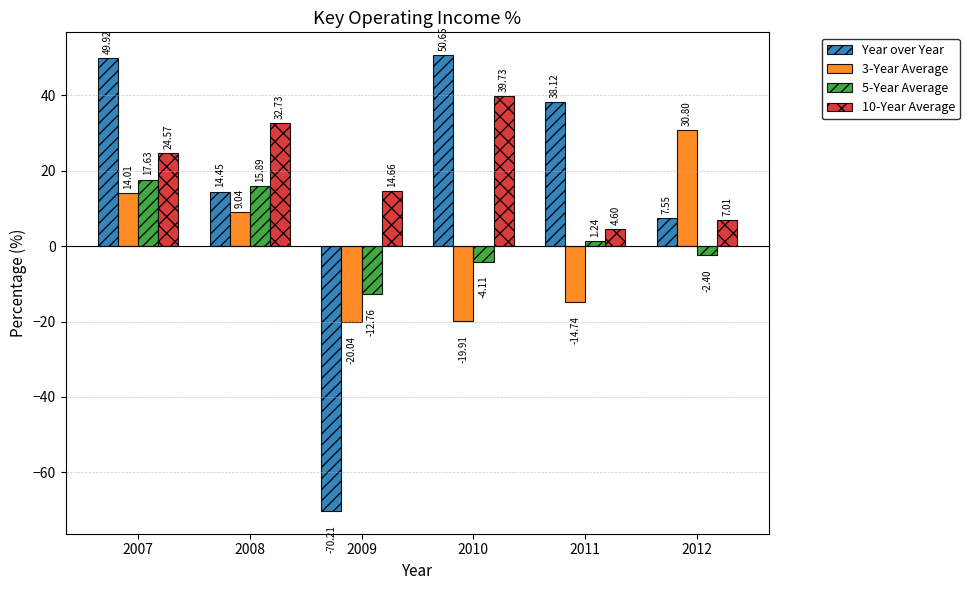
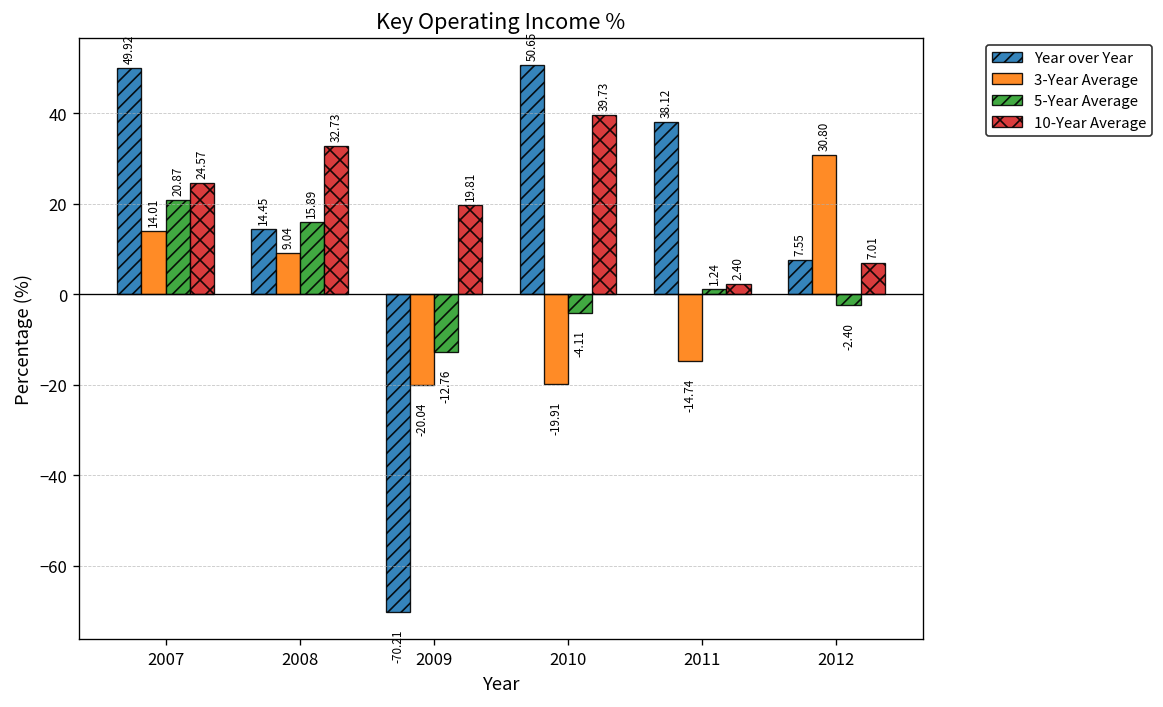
5-Year Average, 2007: 17.63 -> 20.87
10-Year Average, 2009: 14.66 -> 19.81
10-Year Average, 2011: 4.60 -> 2.40
